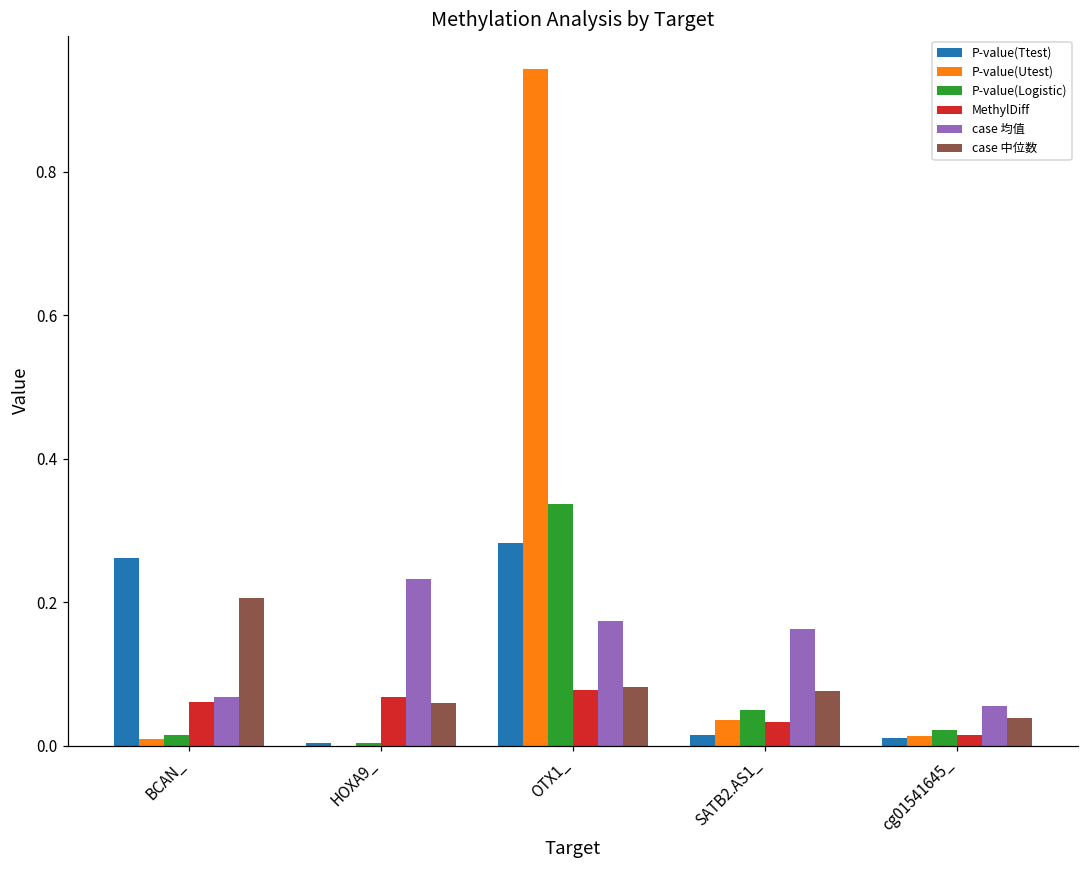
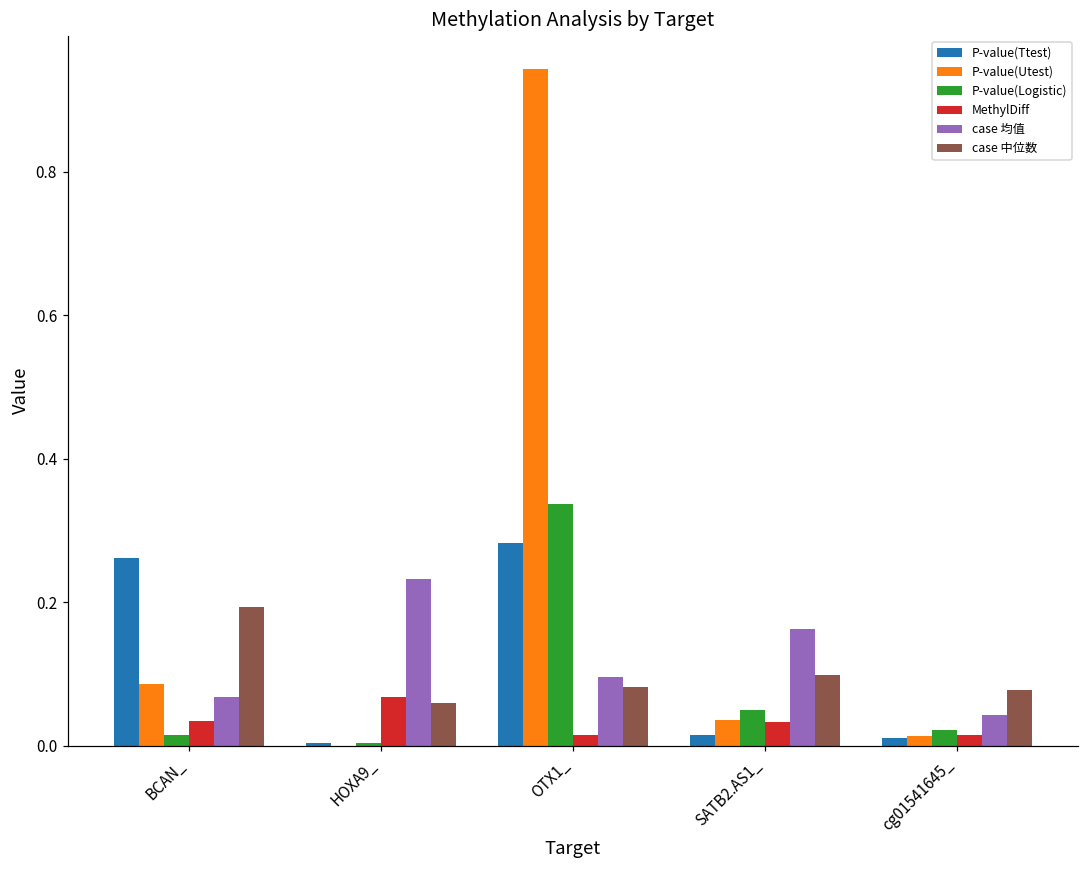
P-value(Utest), BCAN_: 0.01 -> 0.09
MethylDiff, BCAN_: 0.06 -> 0.03
case 中位数, BCAN_: 0.21 -> 0.19
MethylDiff, OTX1_: 0.08 -> 0.02
case 均值, OTX1_: 0.17 -> 0.10
case 中位数, SATB2.AS1_: 0.08 -> 0.10
case 均值, cg01541645_: 0.06 -> 0.04
case 中位数, cg01541645_: 0.04 -> 0.08
